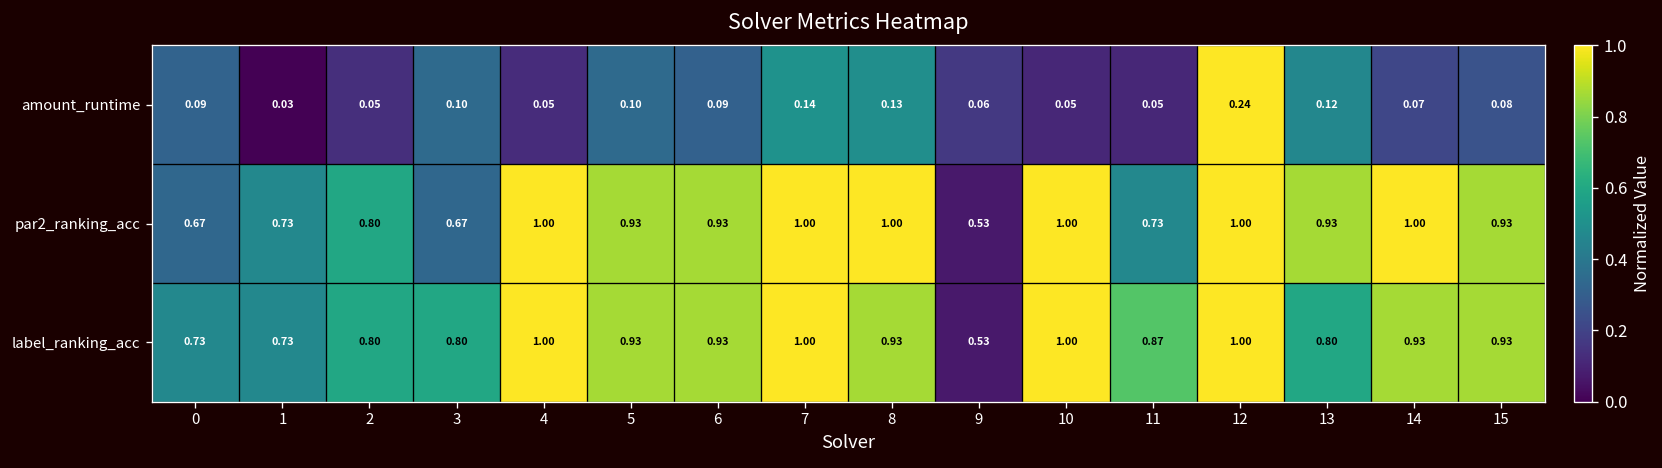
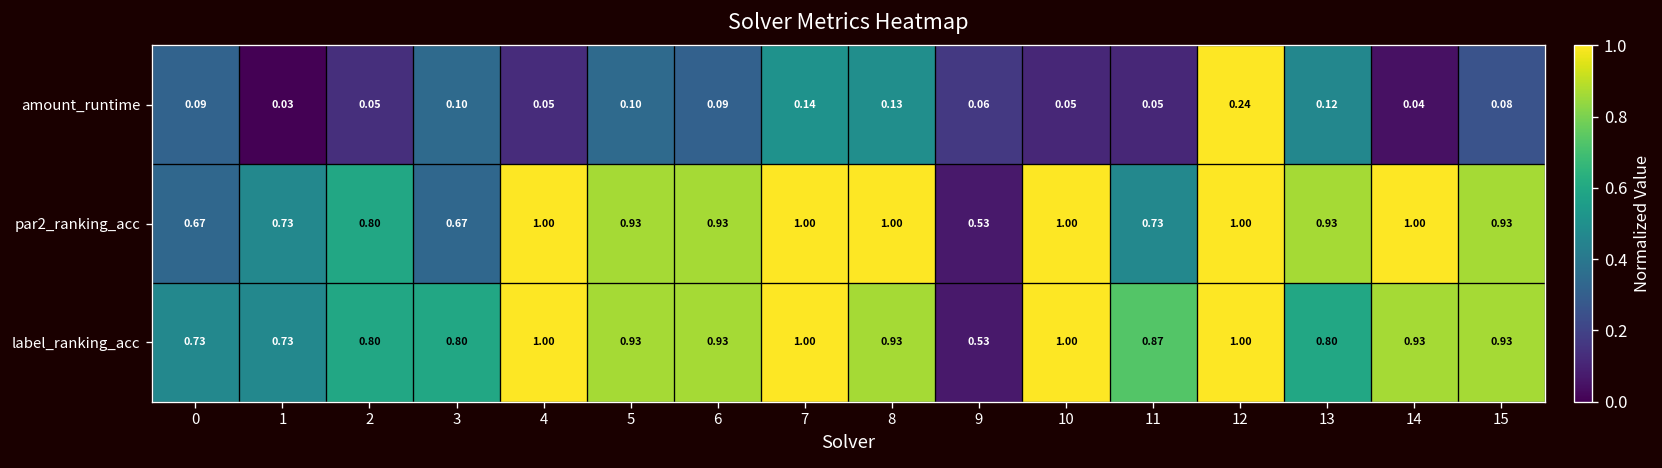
amount_runtime, 14: 0.07 -> 0.04
